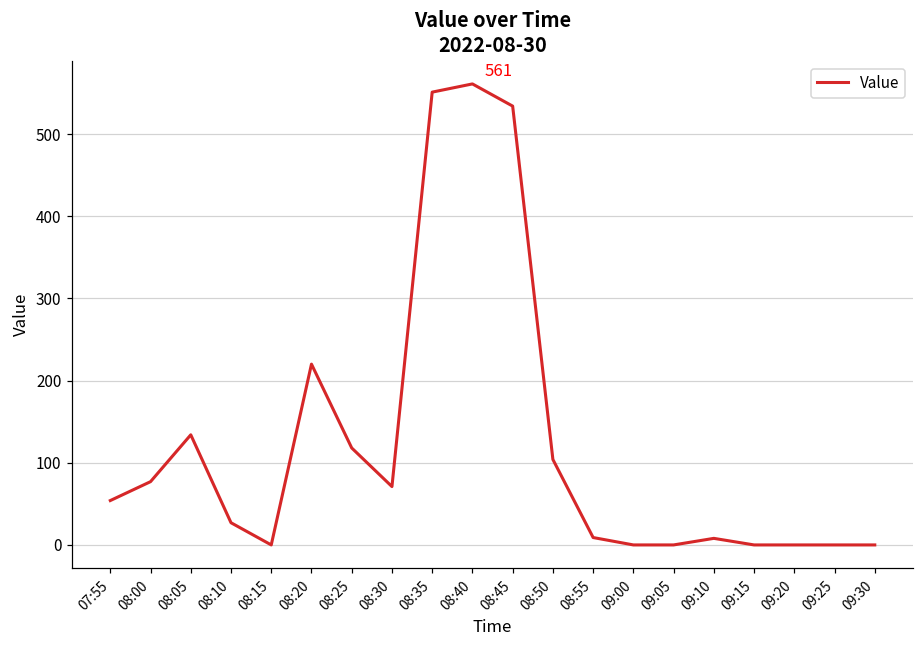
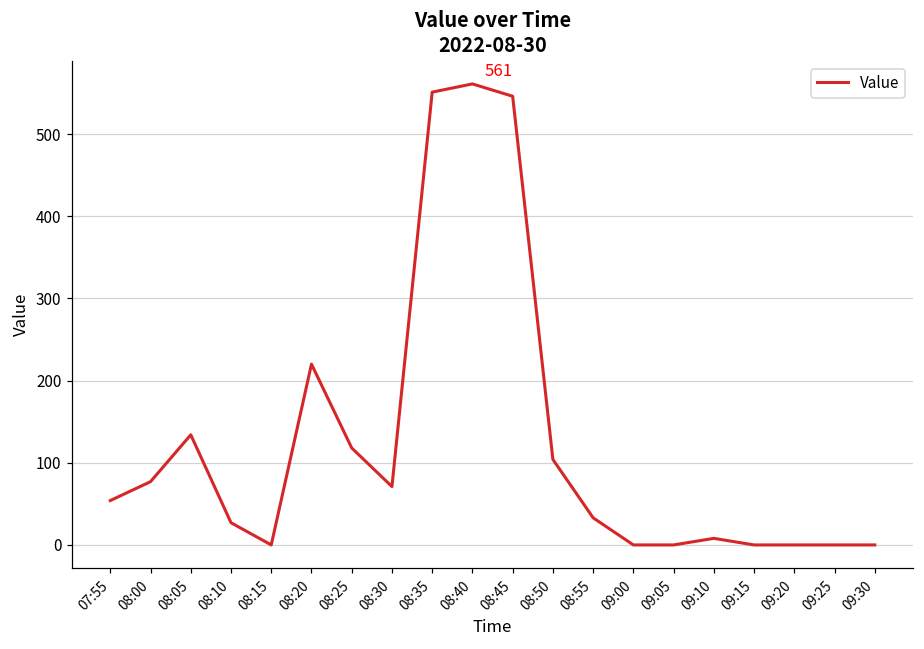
08:45: 530 -> 550
08:55: 10 -> 30
